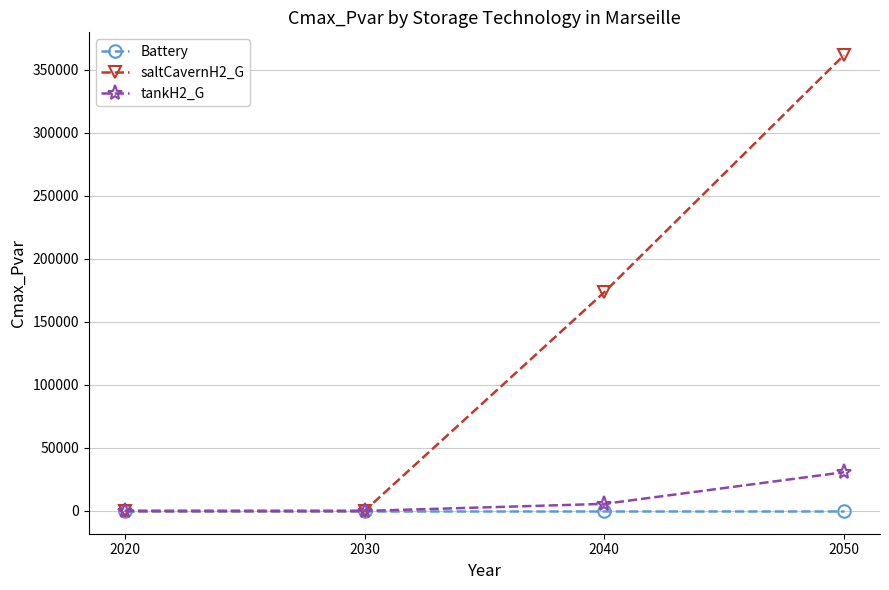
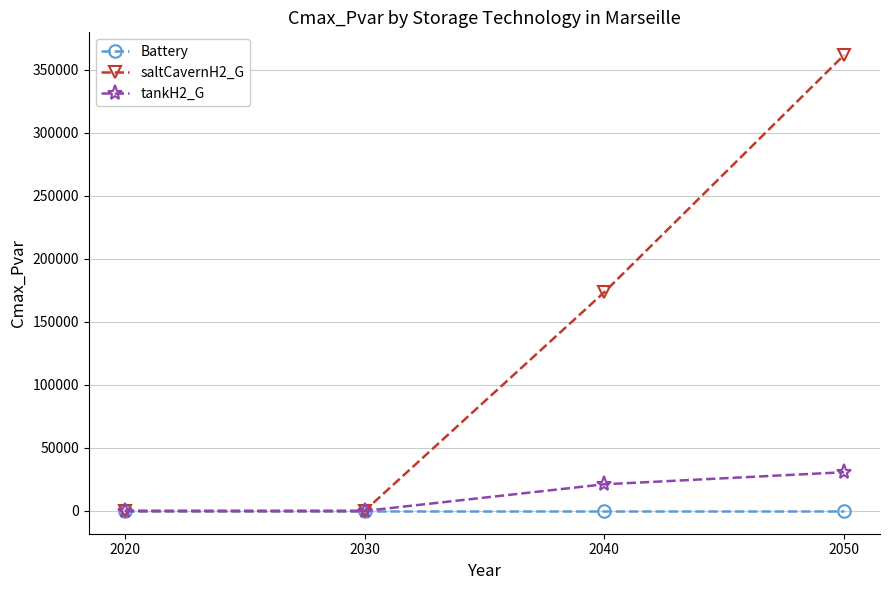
tankH2_G, 2040: 6000 -> 21000
